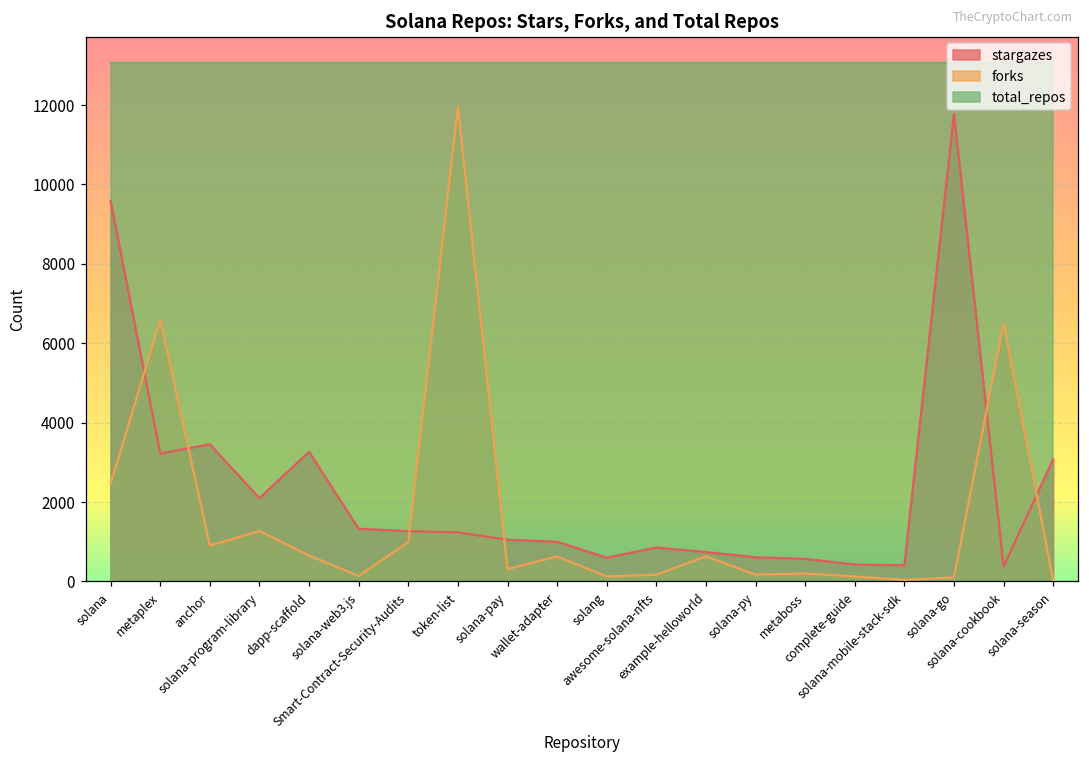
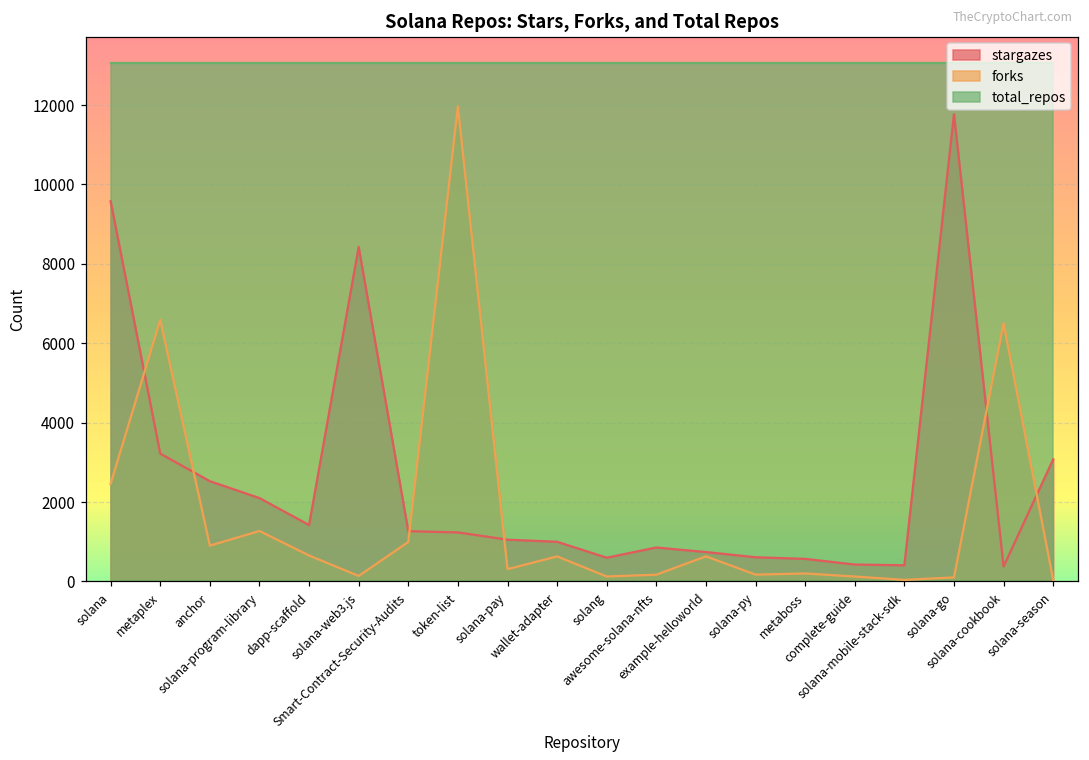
stargazes, anchor: 3500 -> 2500
stargazes, dapp-scaffold: 3300 -> 1400
stargazes, solana-web3.js: 1300 -> 8400
